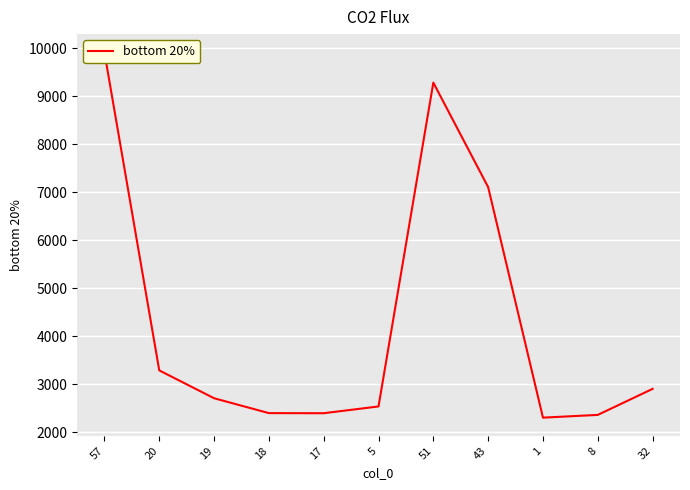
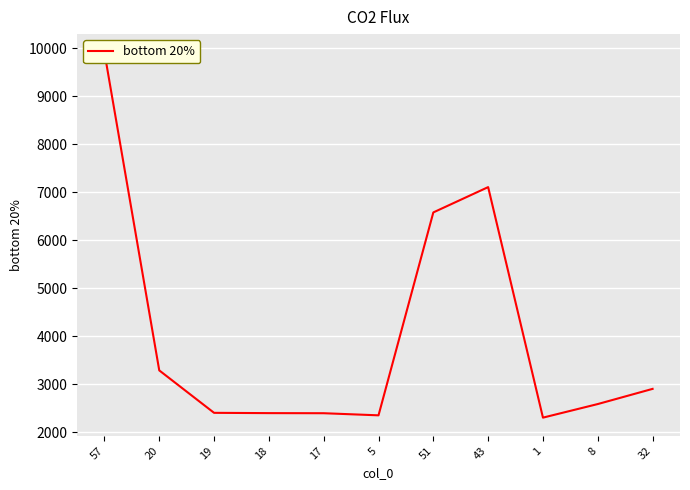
19: 2700 -> 2400
5: 2500 -> 2400
51: 9300 -> 6600
8: 2400 -> 2600
